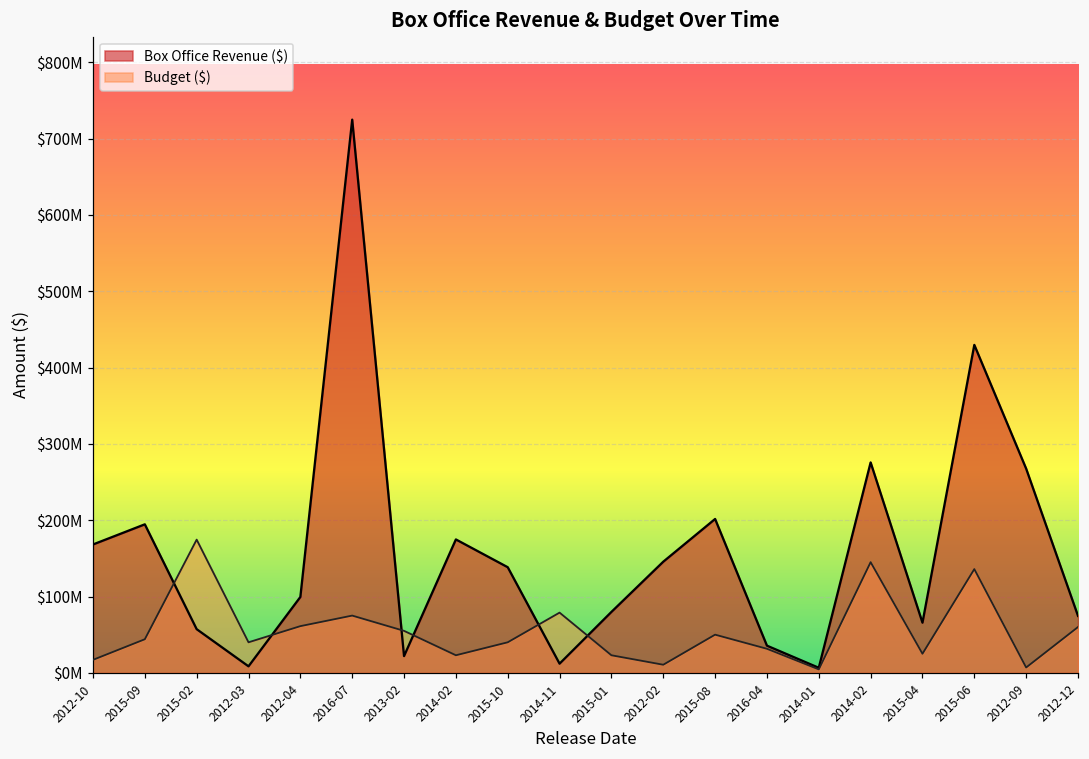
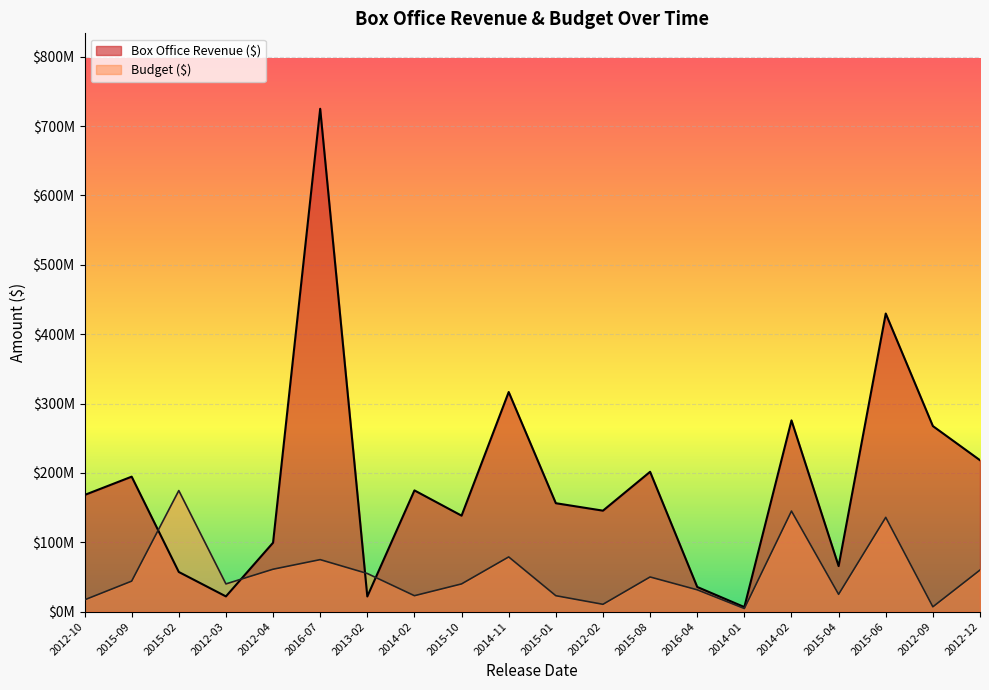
Box Office Revenue ($), 2012-03: $10000000 -> $20000000
Box Office Revenue ($), 2014-11: $10000000 -> $320000000
Box Office Revenue ($), 2015-01: $80000000 -> $160000000
Box Office Revenue ($), 2012-12: $70000000 -> $220000000
